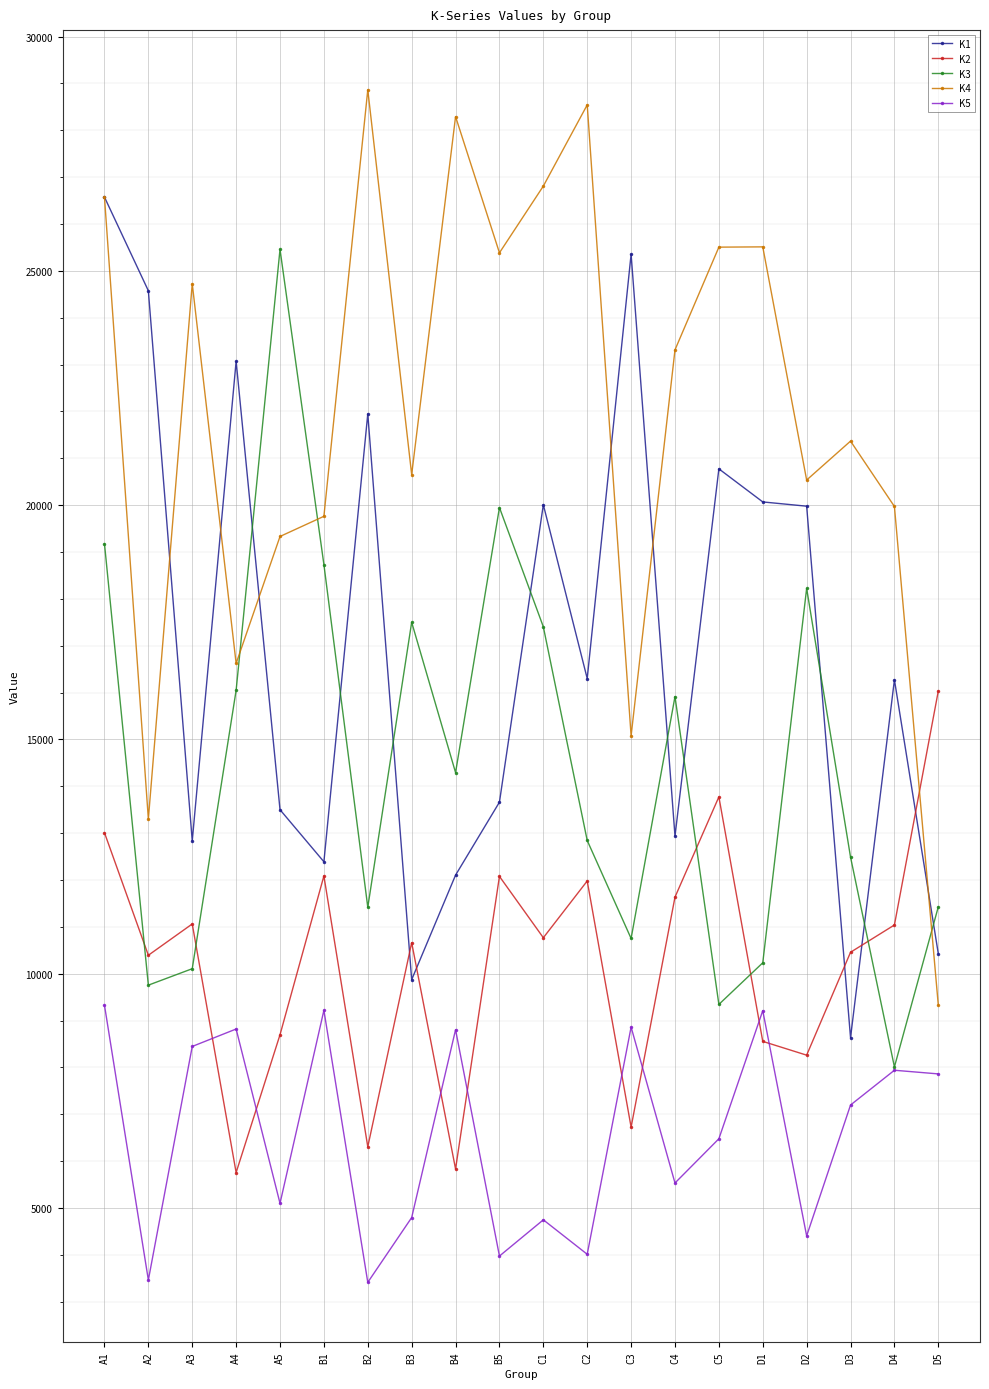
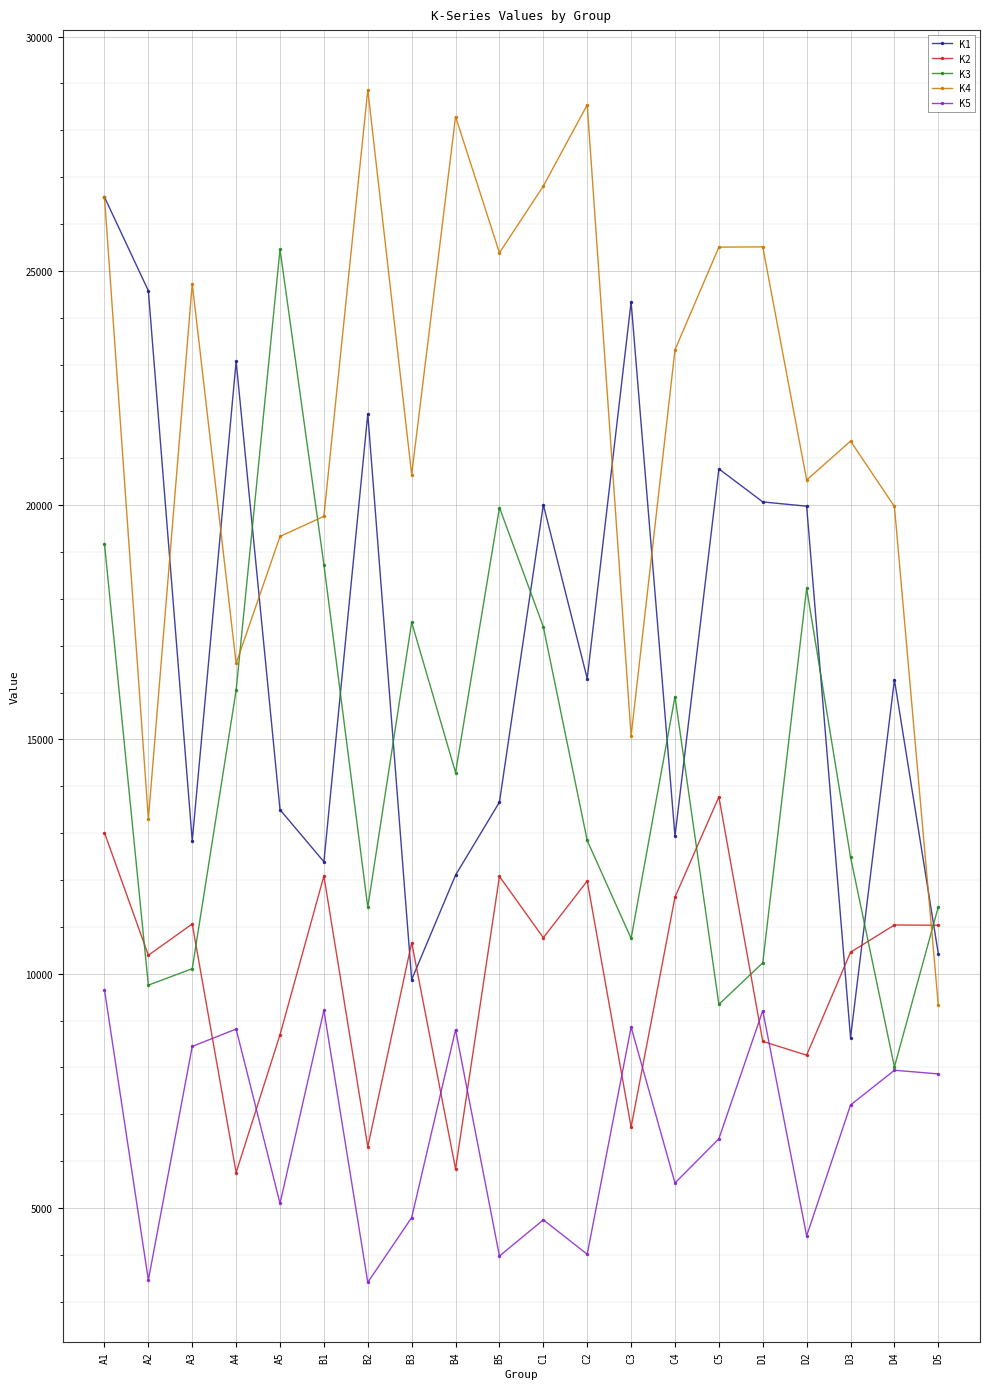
K5, A1: 9300 -> 9700
K1, C3: 25400 -> 24300
K2, D5: 16000 -> 11000
